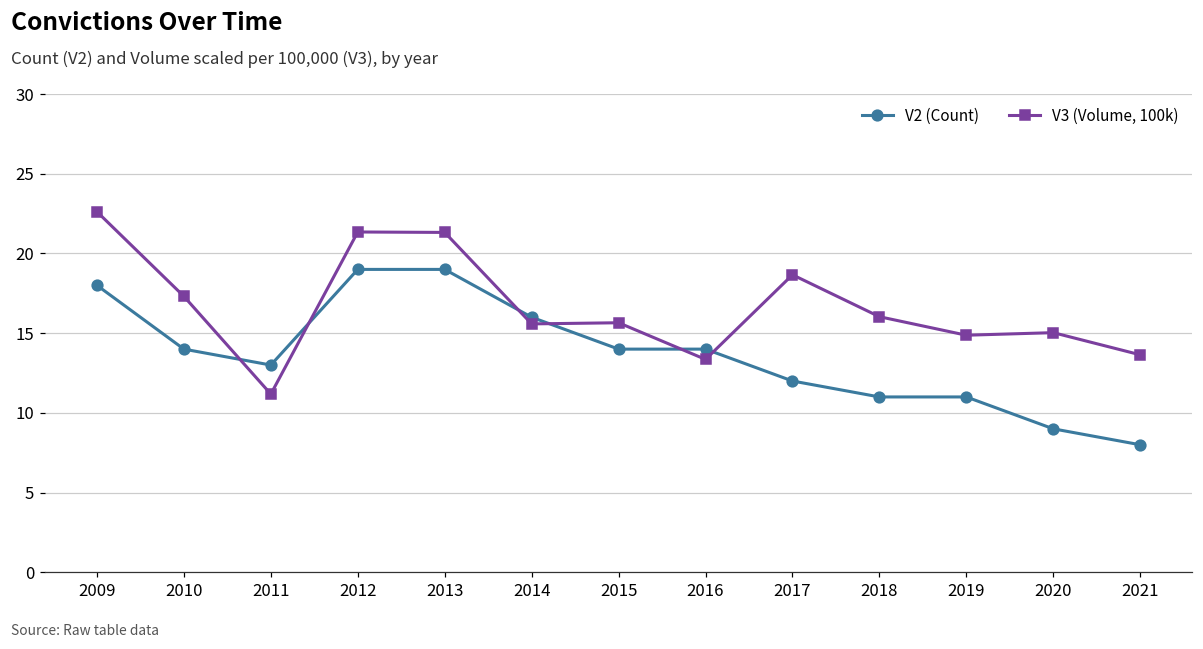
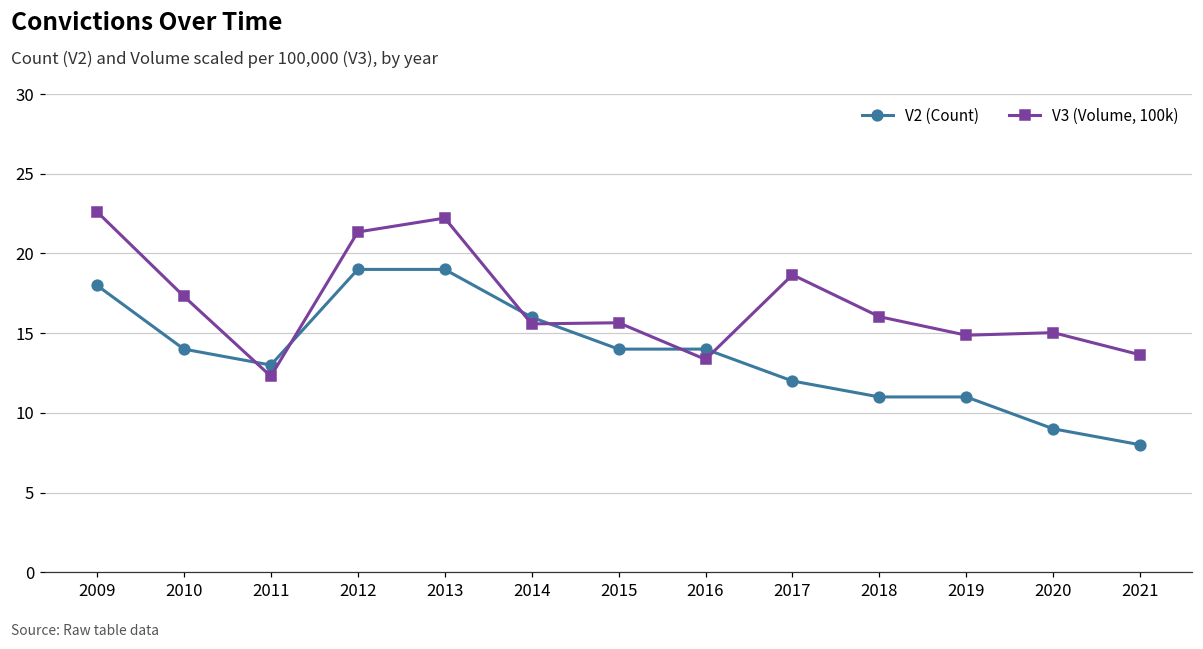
V3 (Volume, 100k), 2011: 11.2 -> 12.3
V3 (Volume, 100k), 2013: 21.3 -> 22.2
